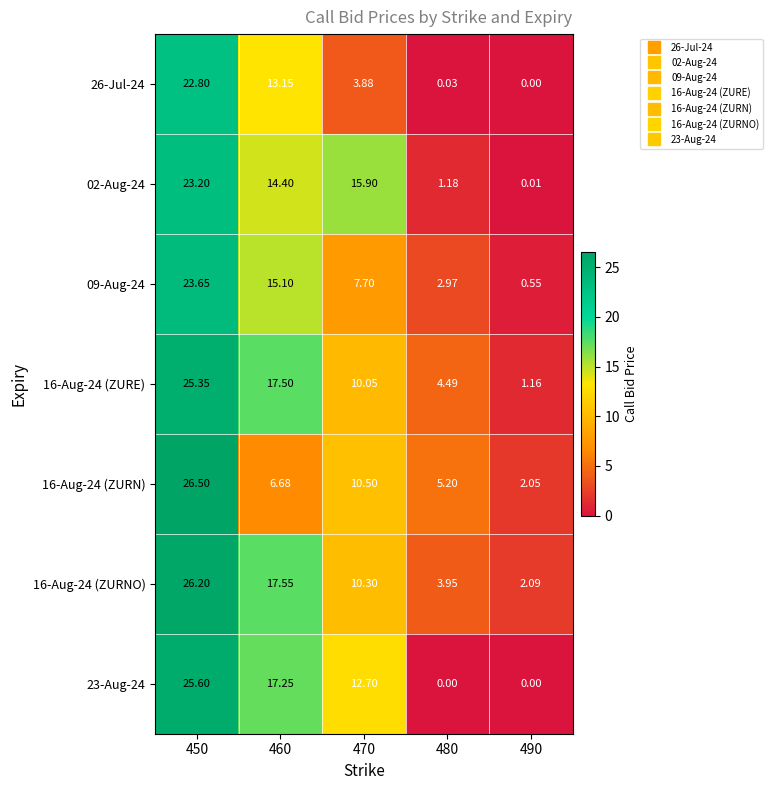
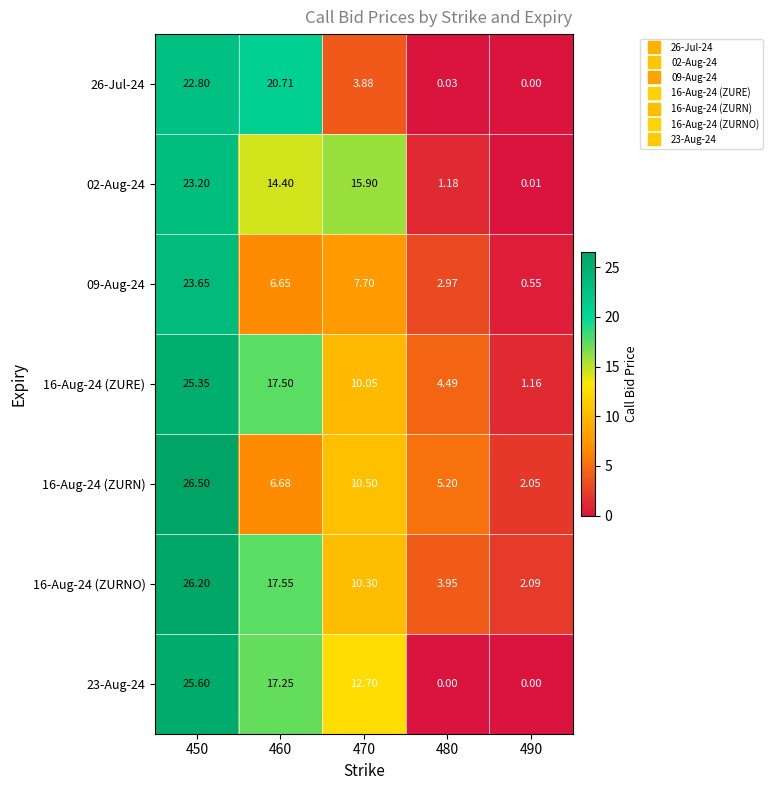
26-Jul-24, 460: 13.15 -> 20.71
09-Aug-24, 460: 15.10 -> 6.65
